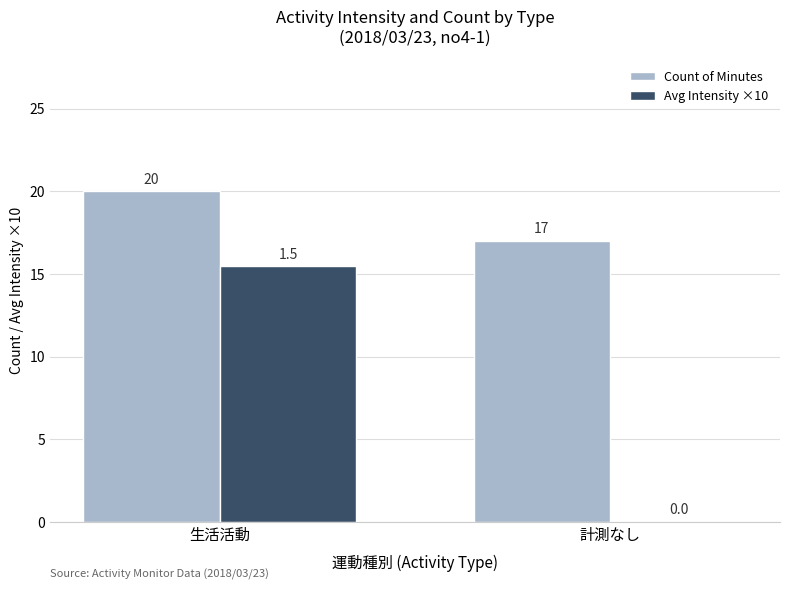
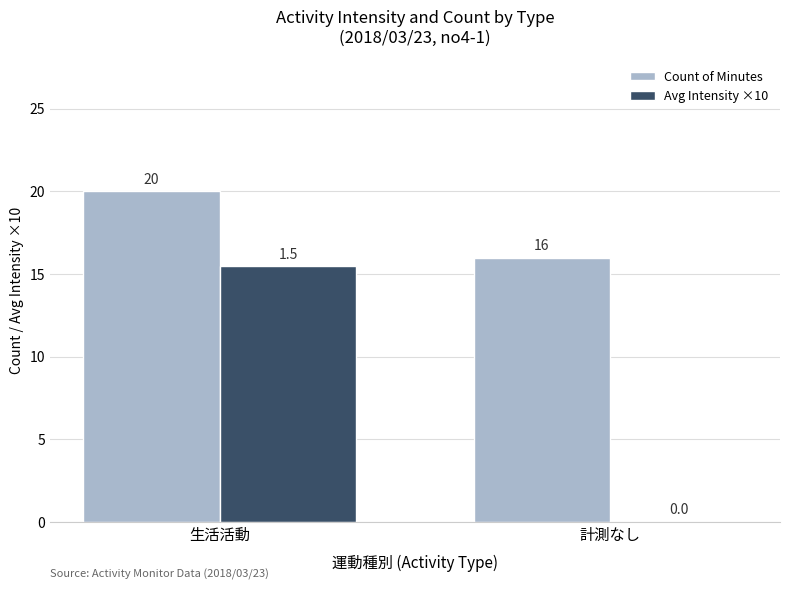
Count of Minutes, 計測なし: 17 -> 16
